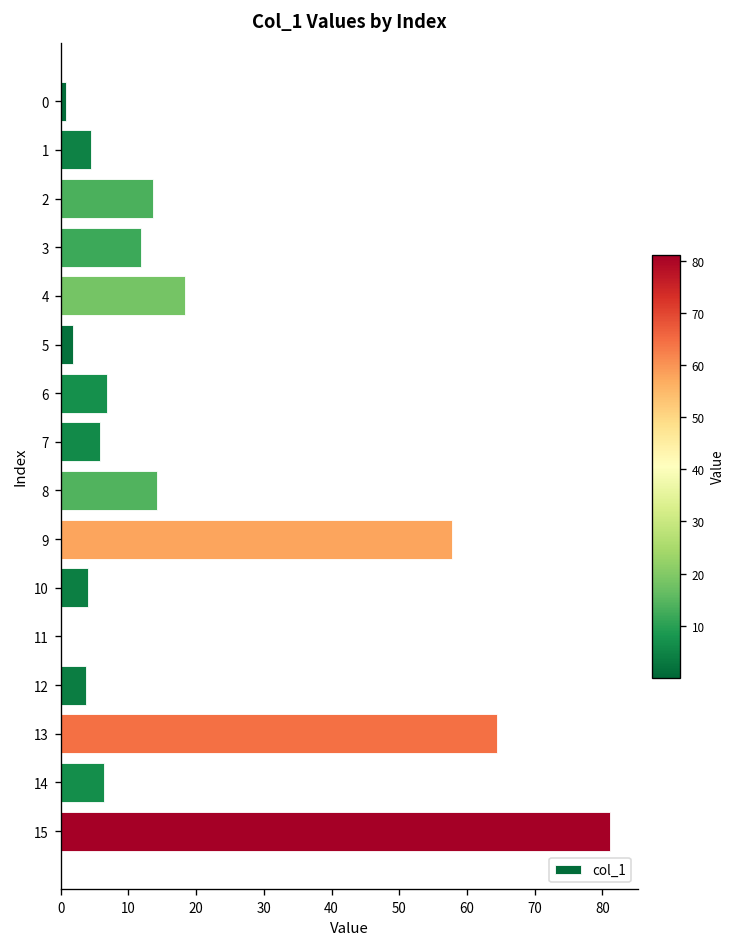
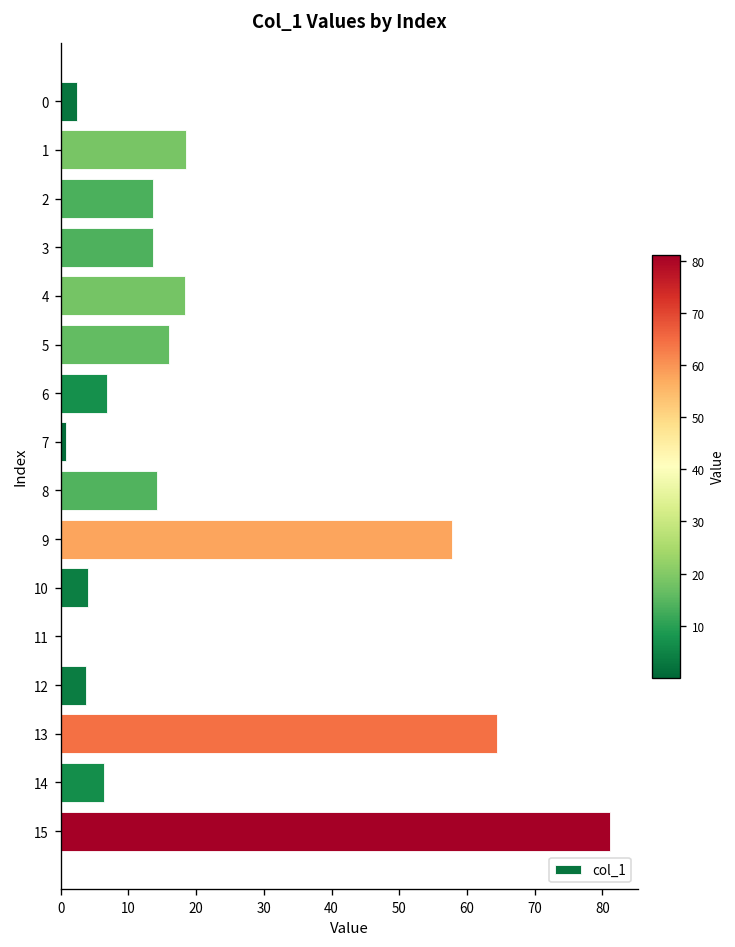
0: 1 -> 2
1: 4 -> 18
3: 12 -> 14
5: 2 -> 16
7: 6 -> 1
